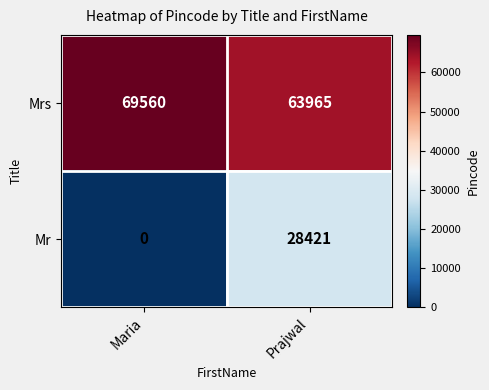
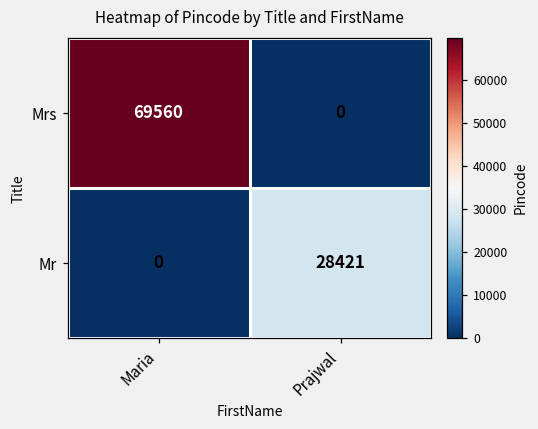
Mrs, Prajwal: 63965 -> 0
